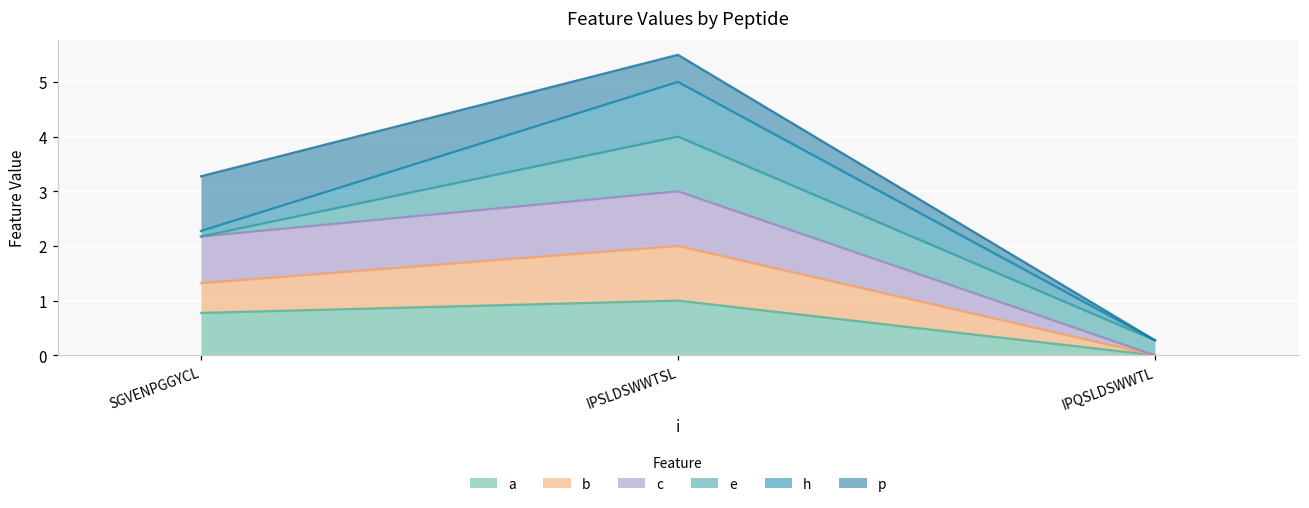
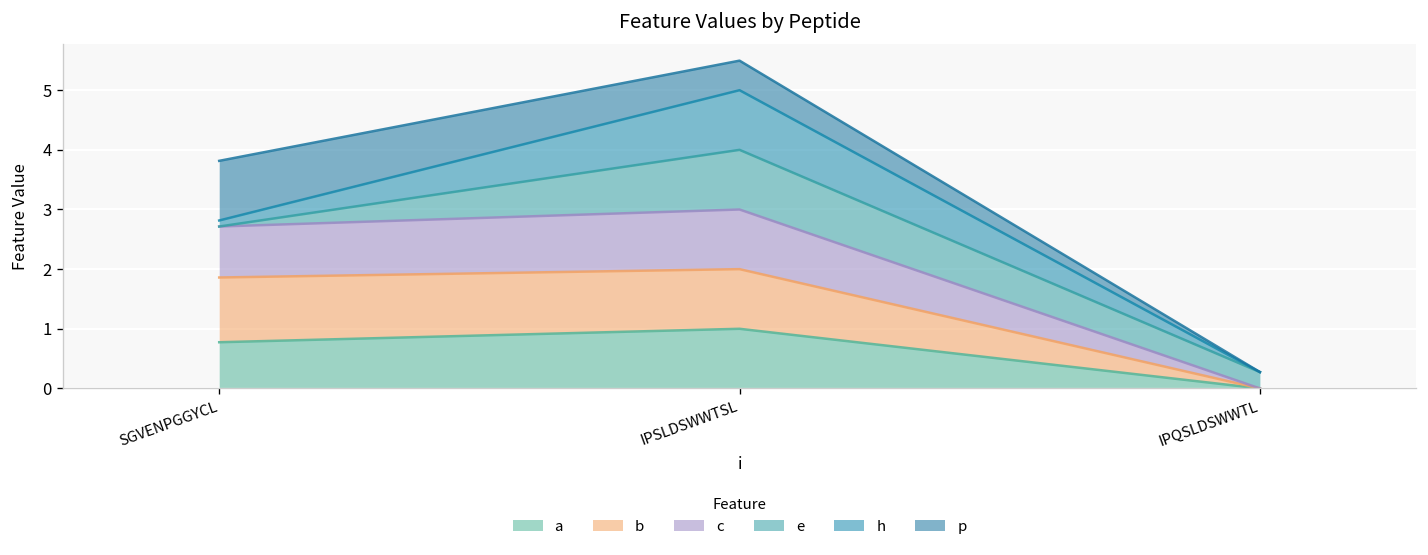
b, SGVENPGGYCL: 0.5 -> 1.1
